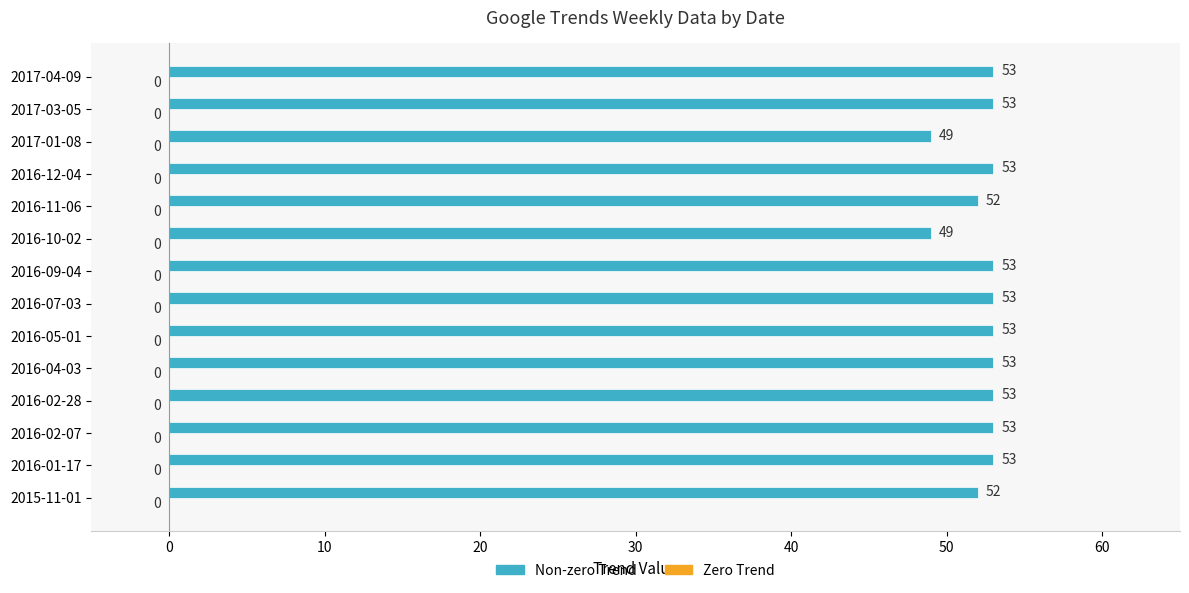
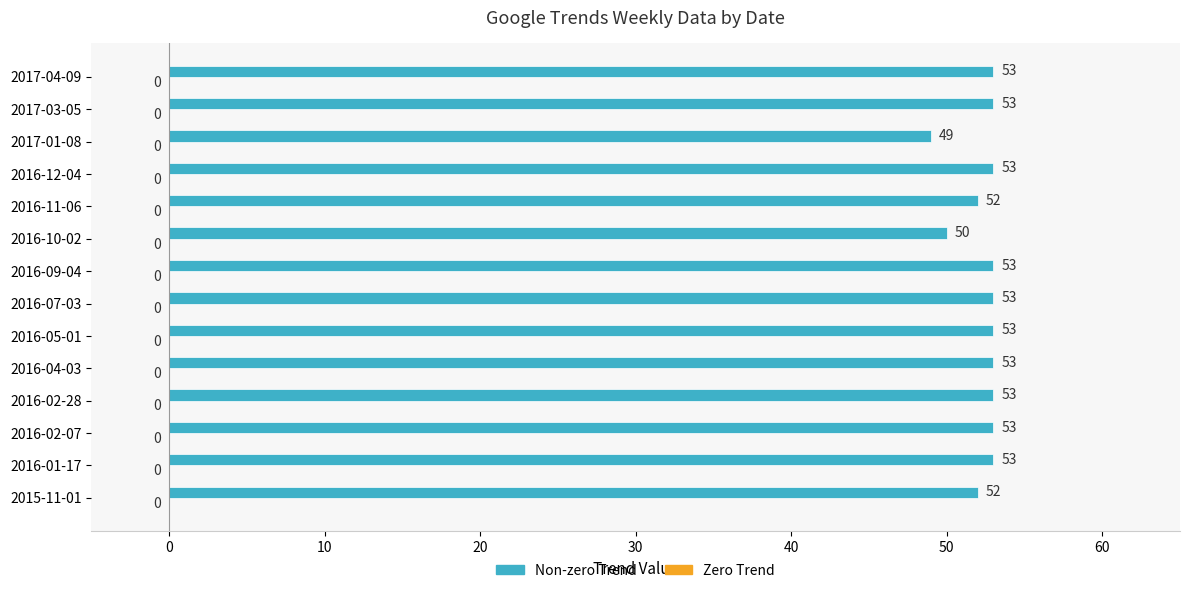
Non-zero Trend, 2016-10-02: 49 -> 50
